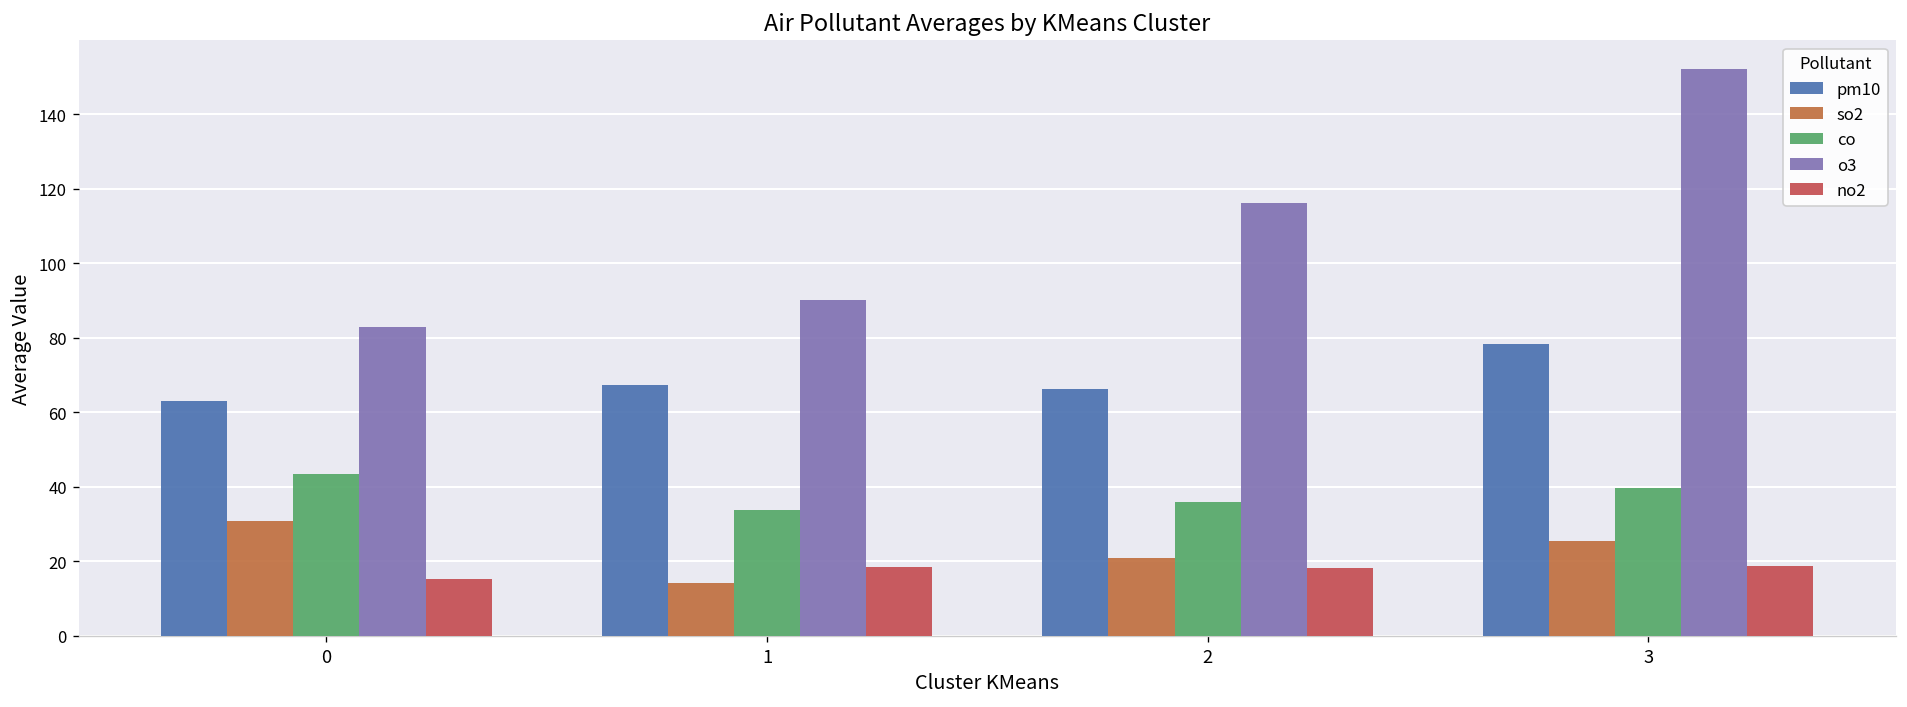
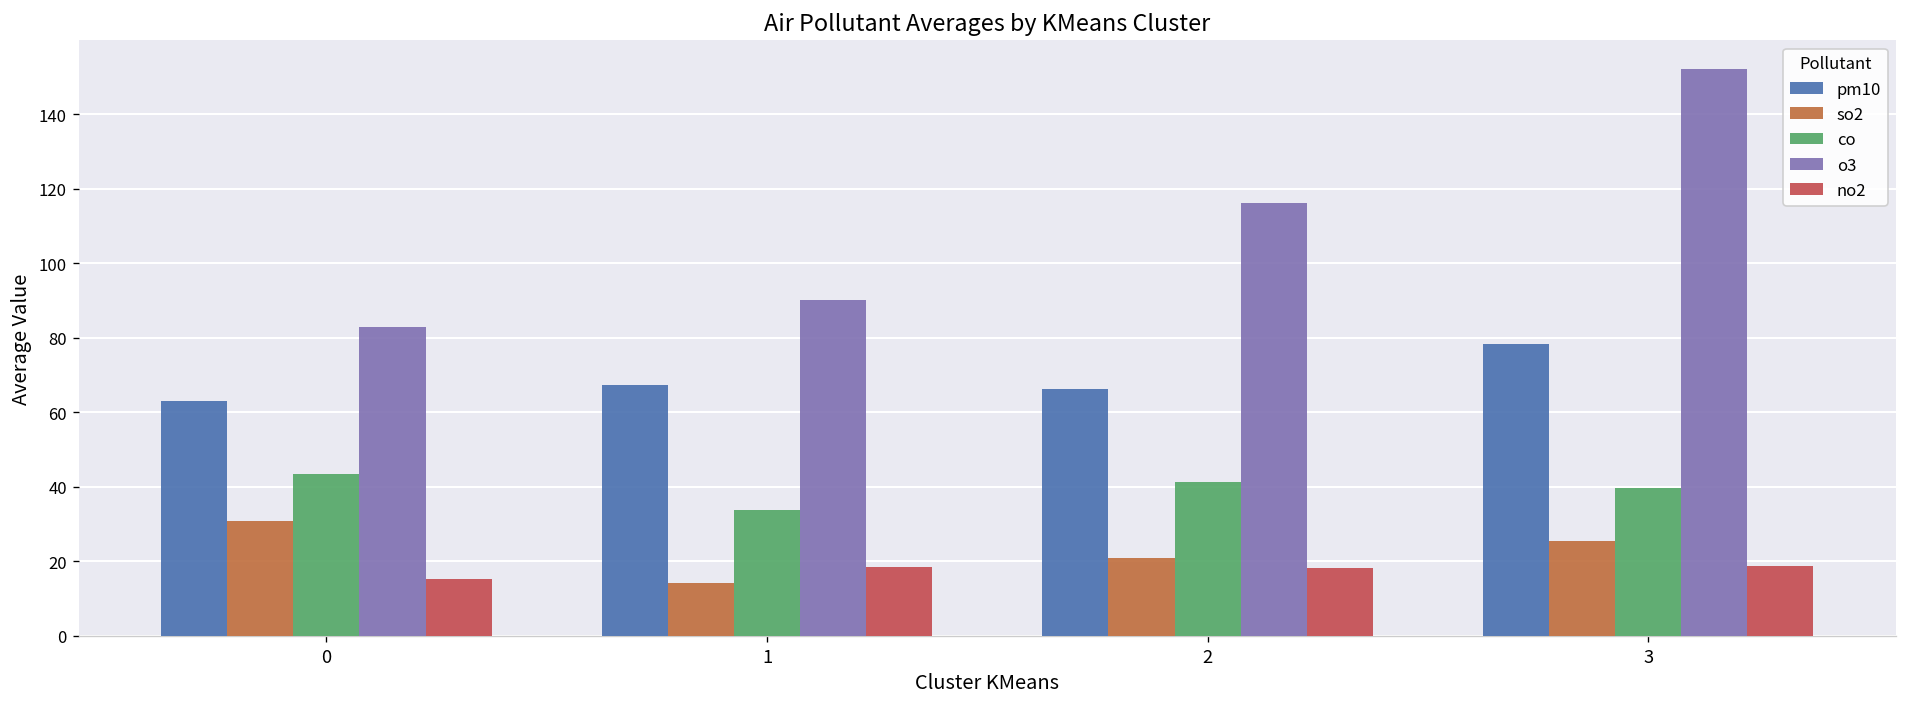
co, 2: 36 -> 41
